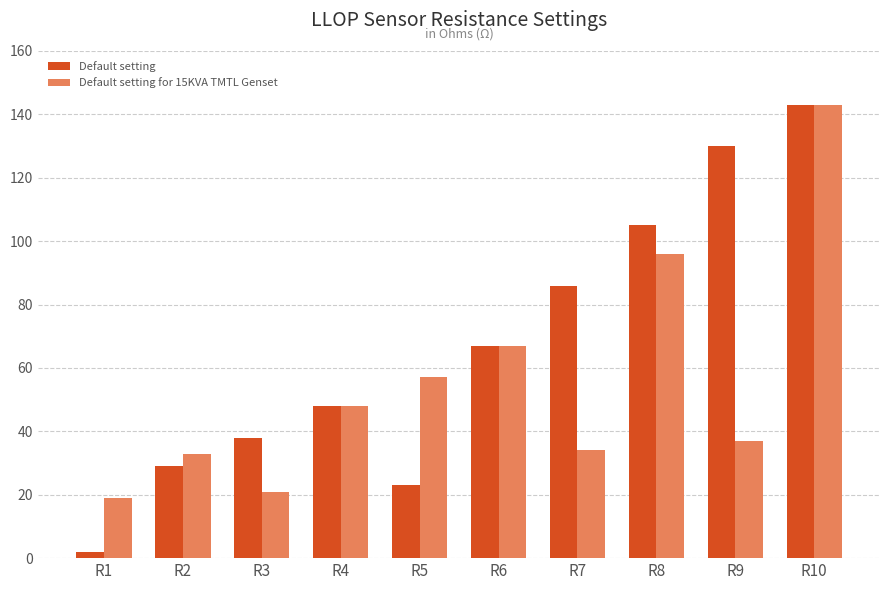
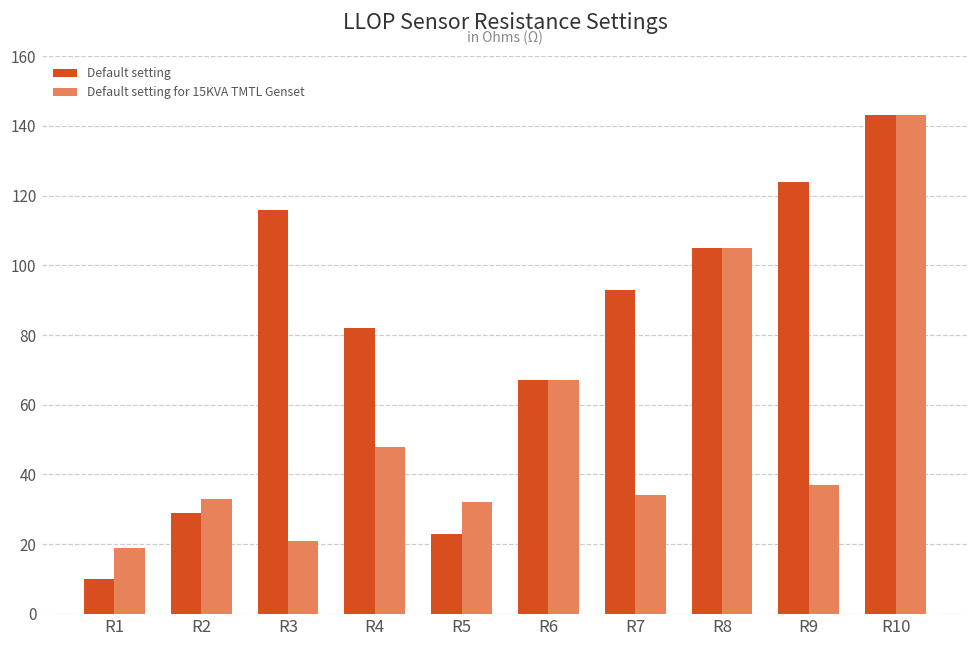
Default setting, R1: 2 -> 10
Default setting, R3: 38 -> 116
Default setting, R4: 48 -> 82
Default setting for 15KVA TMTL Genset, R5: 57 -> 32
Default setting, R7: 86 -> 93
Default setting for 15KVA TMTL Genset, R8: 96 -> 105
Default setting, R9: 130 -> 124
